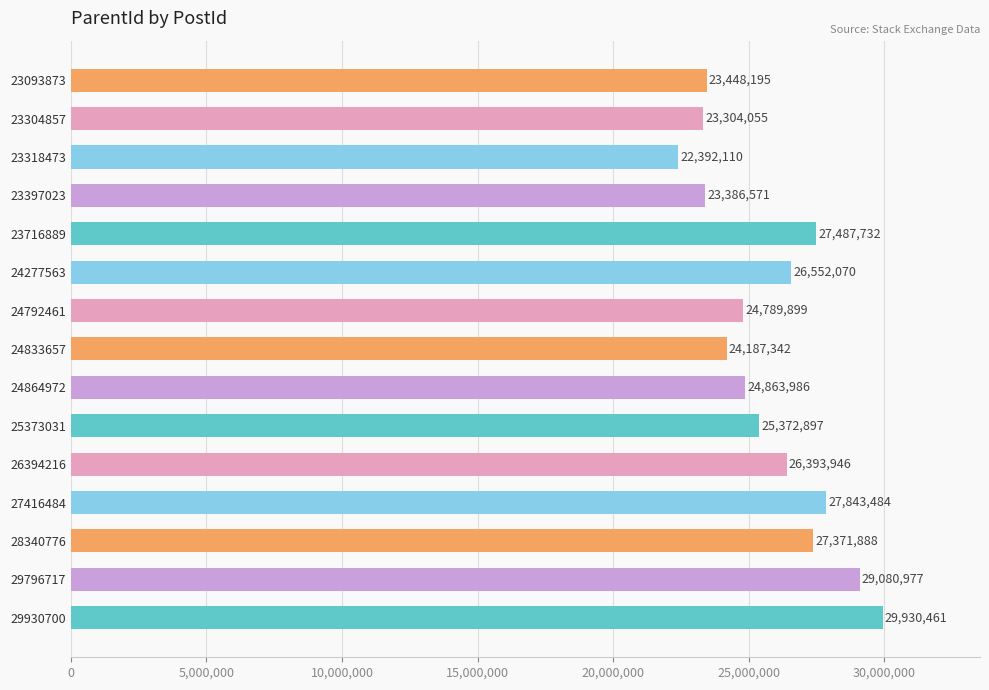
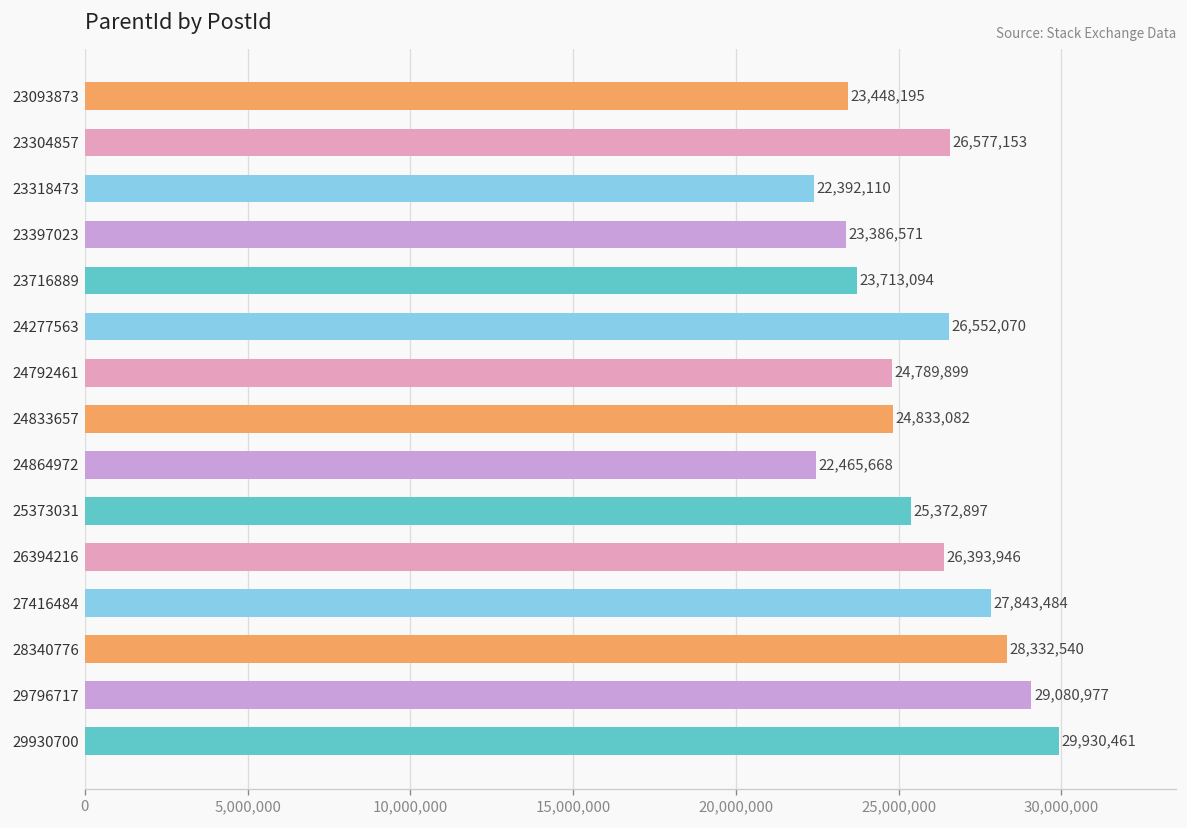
23304857: 23,304,055 -> 26,577,153
23716889: 27,487,732 -> 23,713,094
24833657: 24,187,342 -> 24,833,082
24864972: 24,863,986 -> 22,465,668
28340776: 27,371,888 -> 28,332,540
